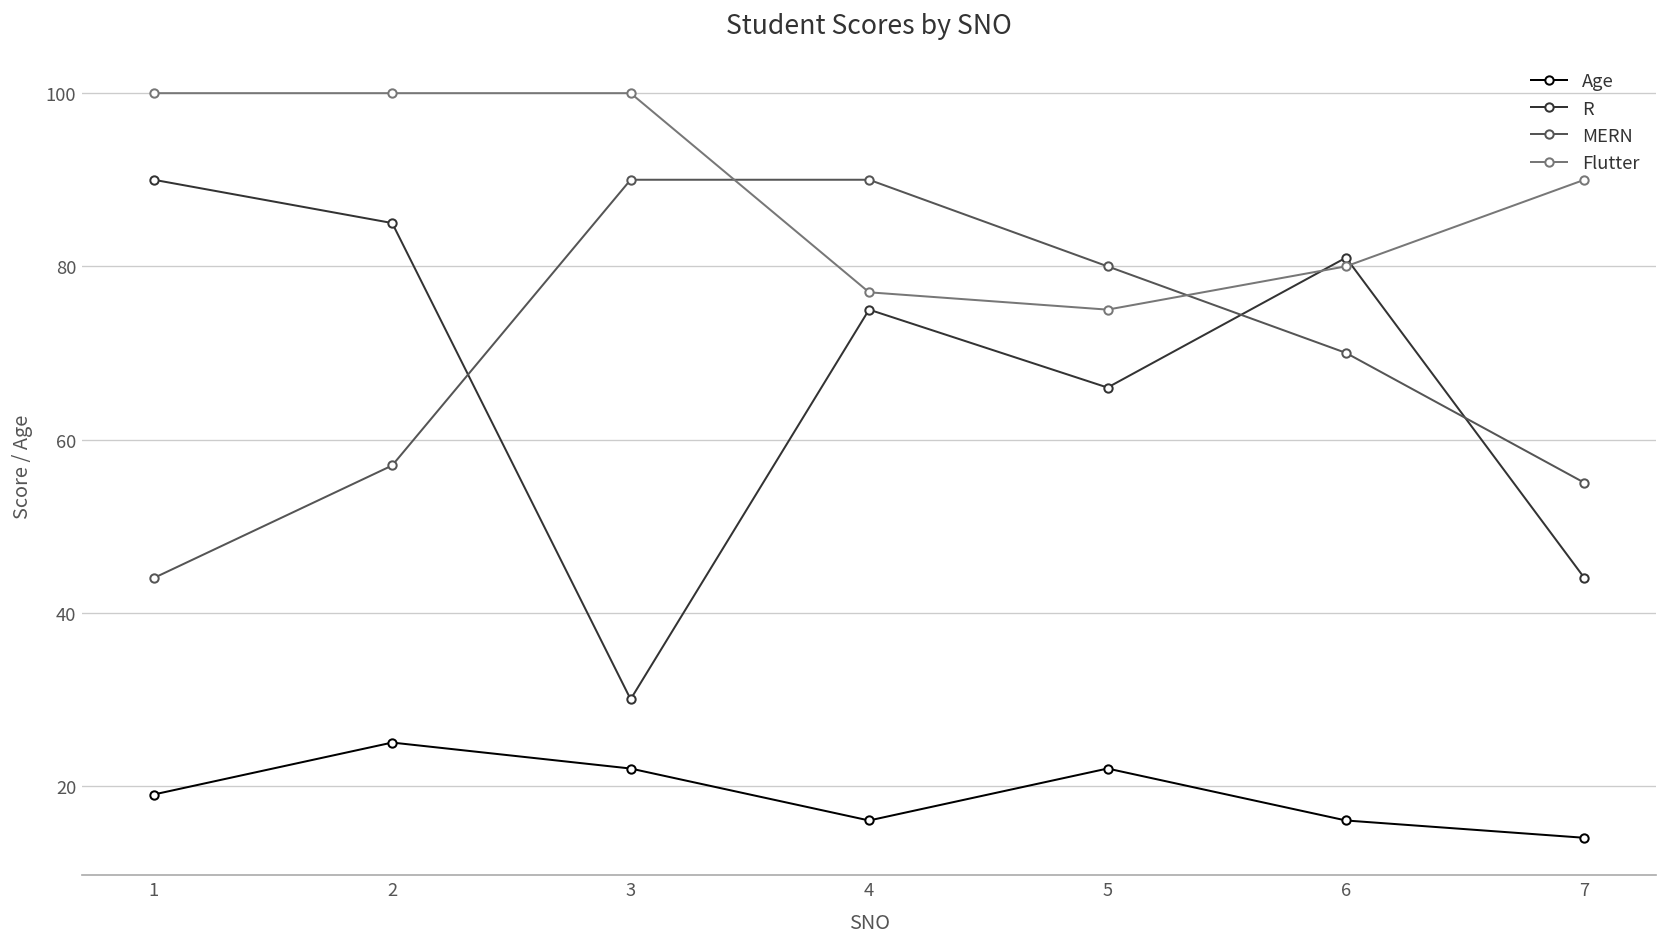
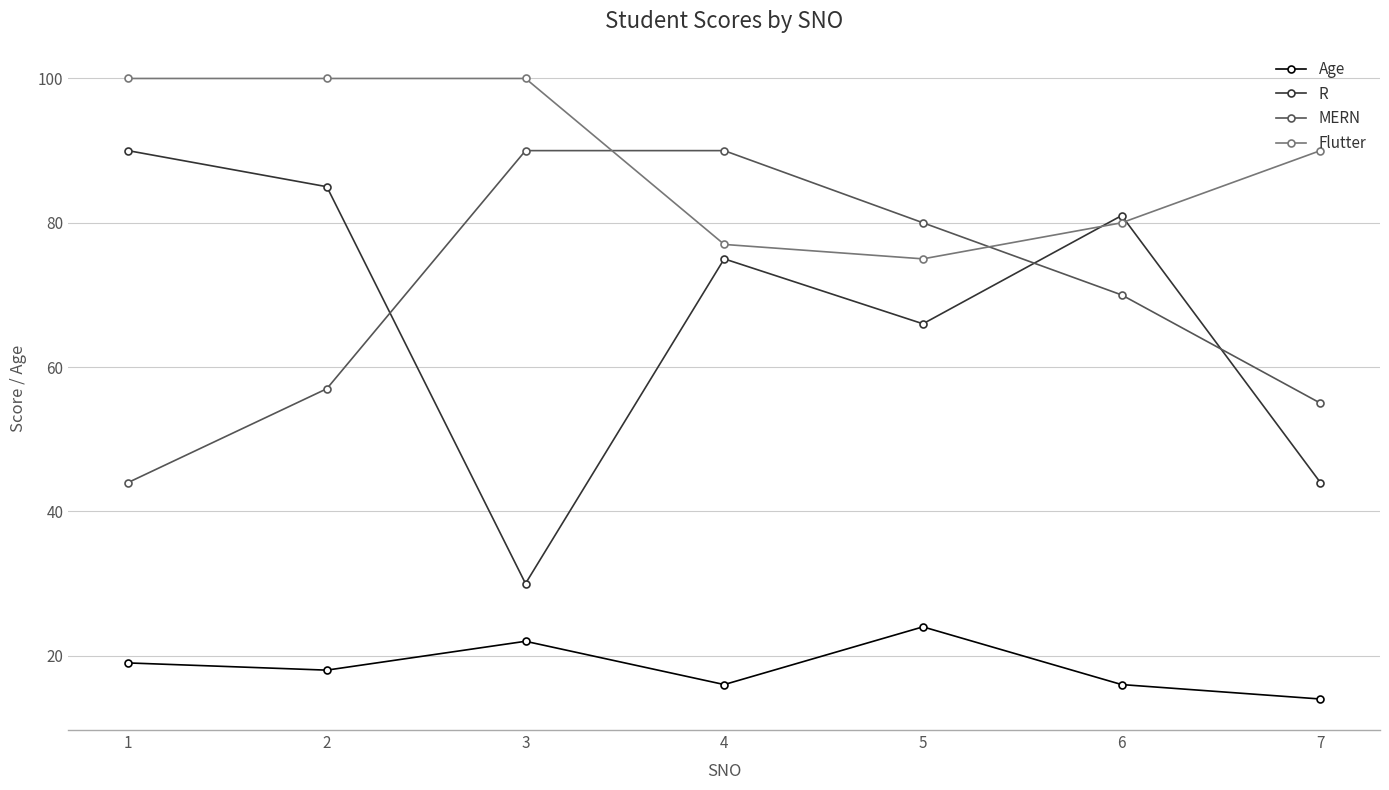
Age, 2: 25 -> 18
Age, 5: 22 -> 24
